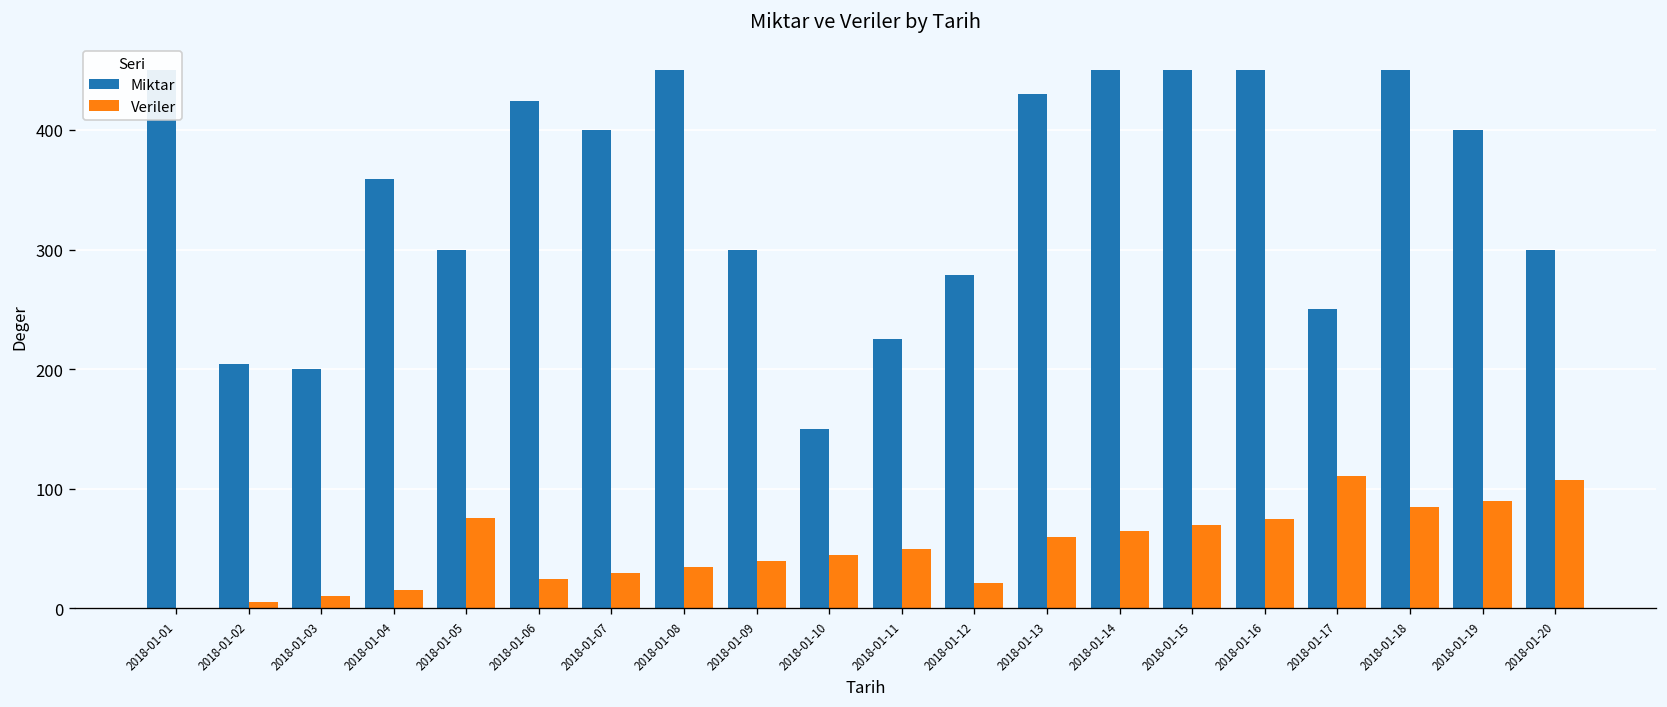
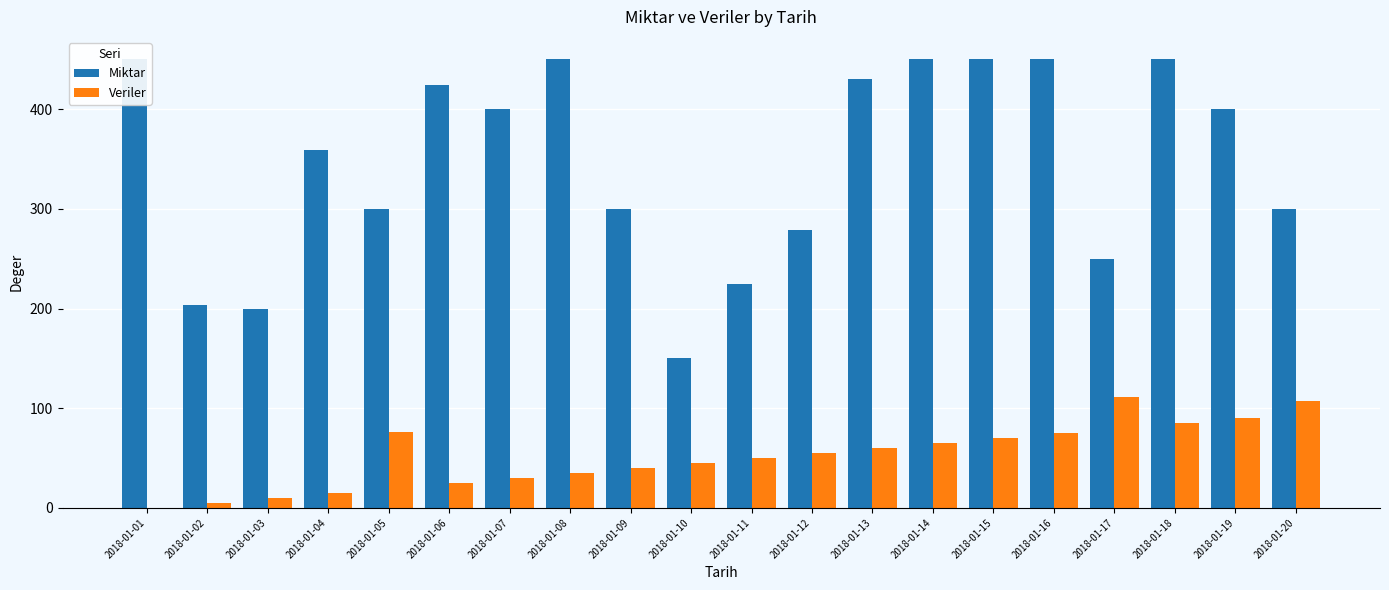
Veriler, 2018-01-12: 20 -> 60
